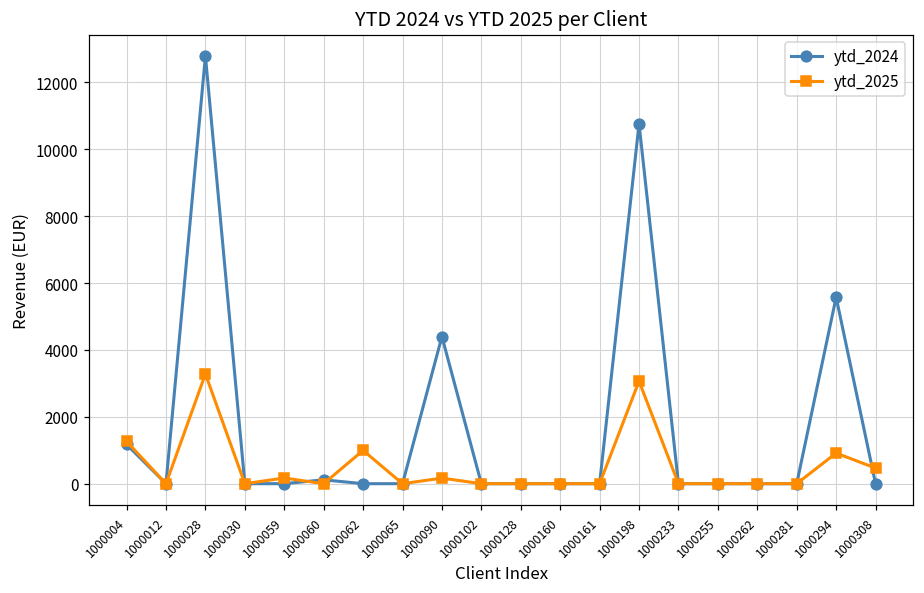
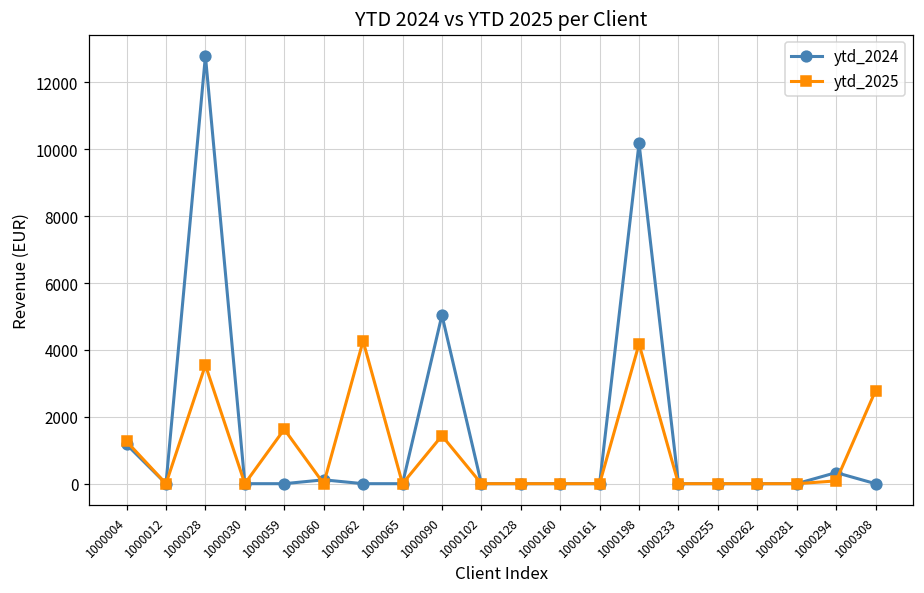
ytd_2025, 1000028: 3300 -> 3500
ytd_2025, 1000059: 200 -> 1600
ytd_2025, 1000062: 1000 -> 4300
ytd_2024, 1000090: 4400 -> 5000
ytd_2025, 1000090: 200 -> 1400
ytd_2024, 1000198: 10800 -> 10200
ytd_2025, 1000198: 3100 -> 4200
ytd_2024, 1000294: 5600 -> 300
ytd_2025, 1000294: 900 -> 100
ytd_2025, 1000308: 500 -> 2800
